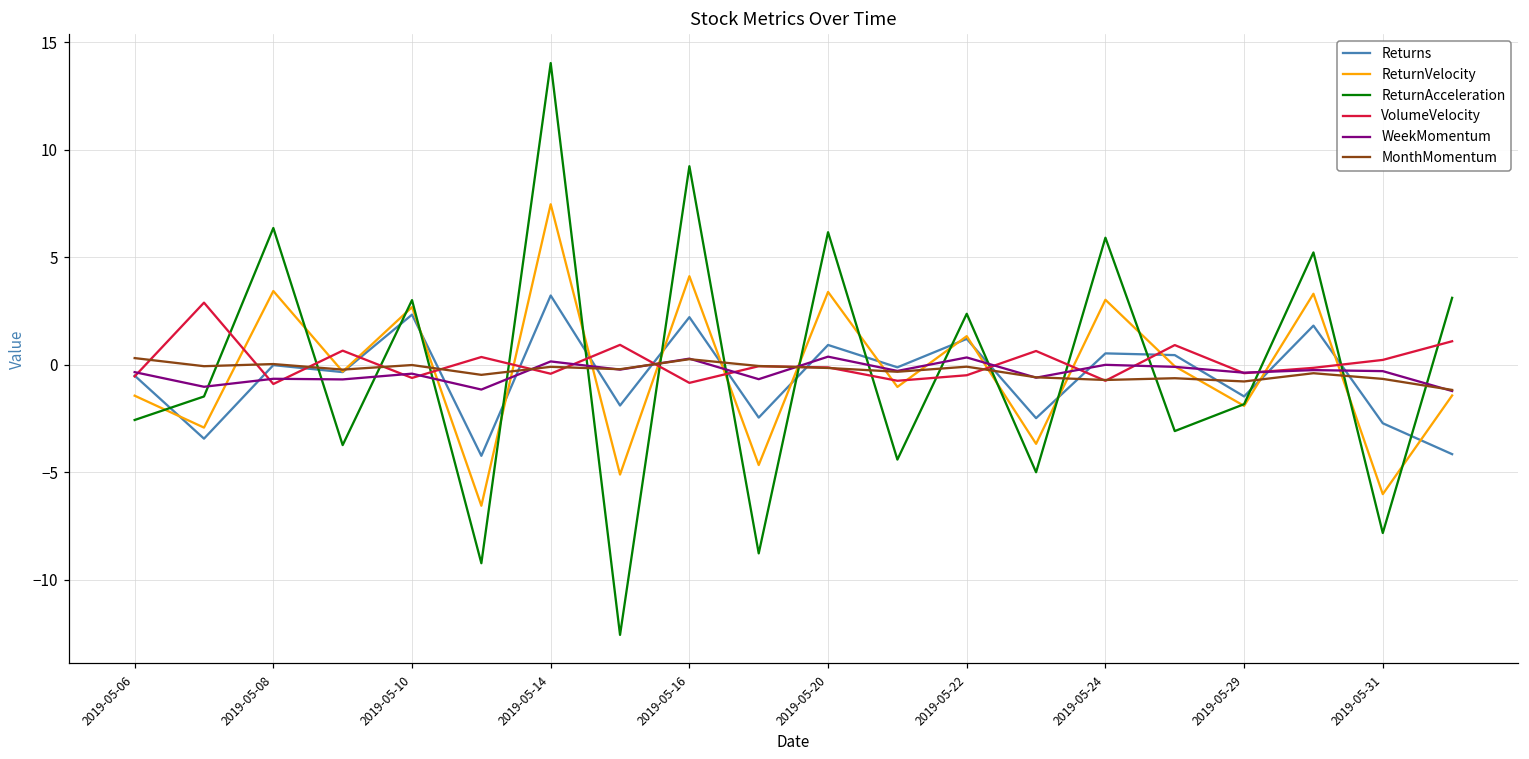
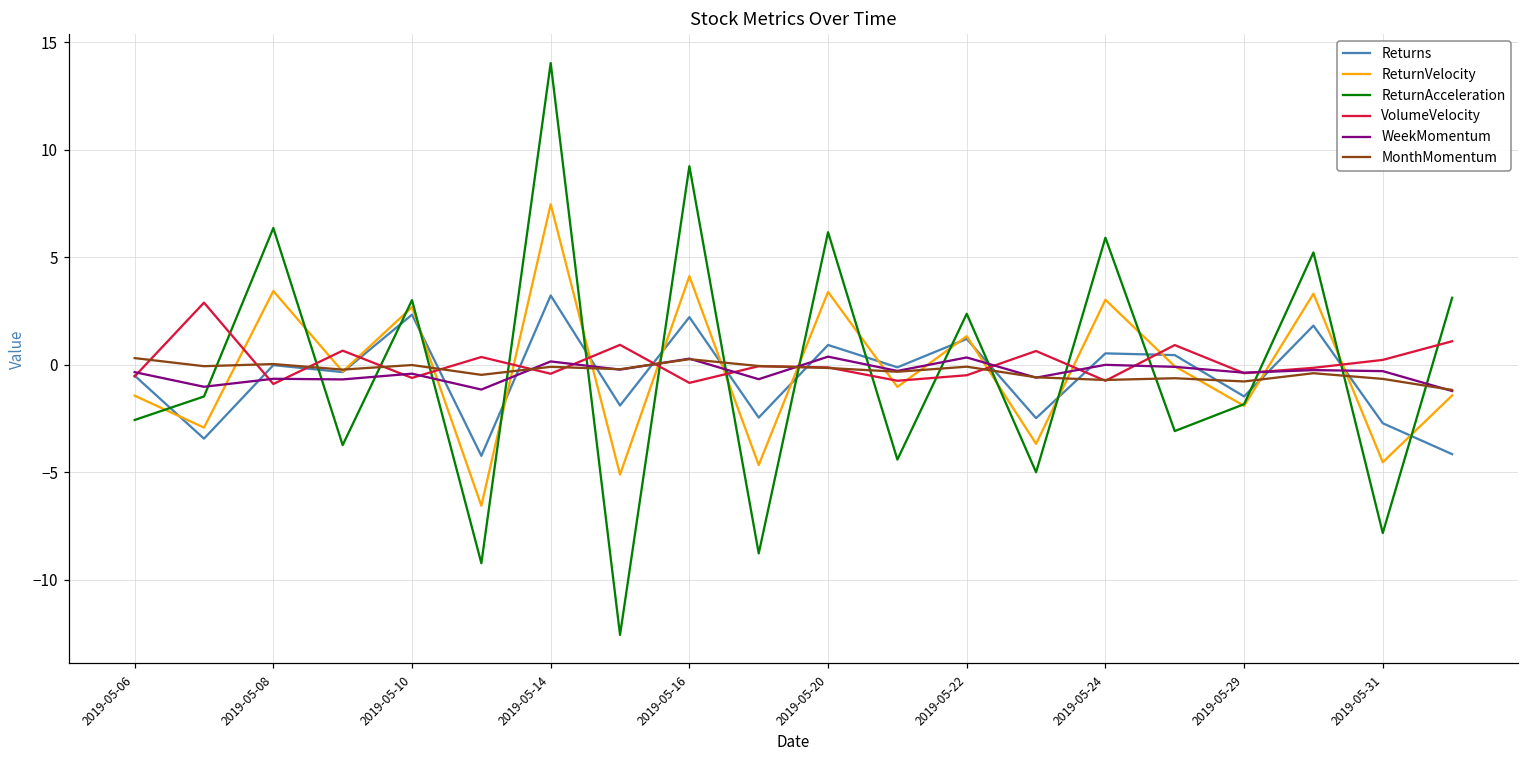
ReturnVelocity, 2019-05-31: -6.0 -> -4.5
